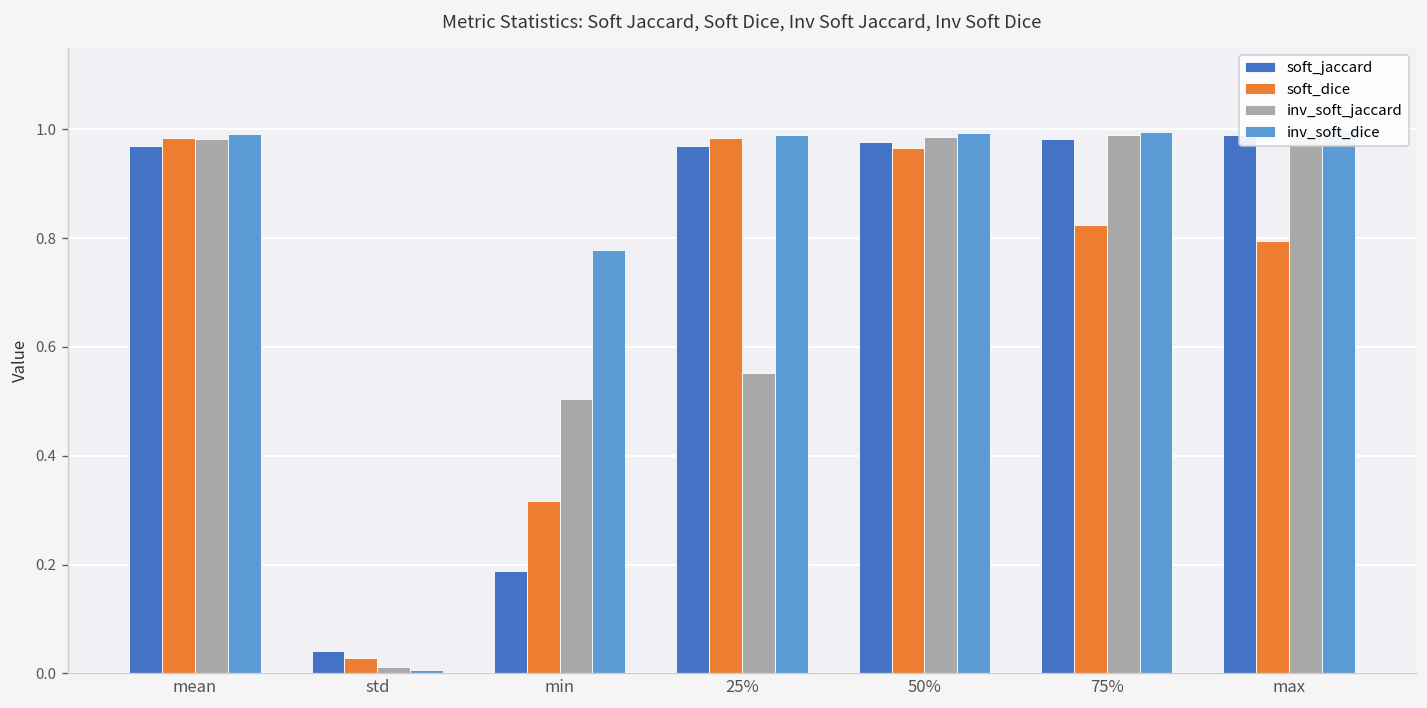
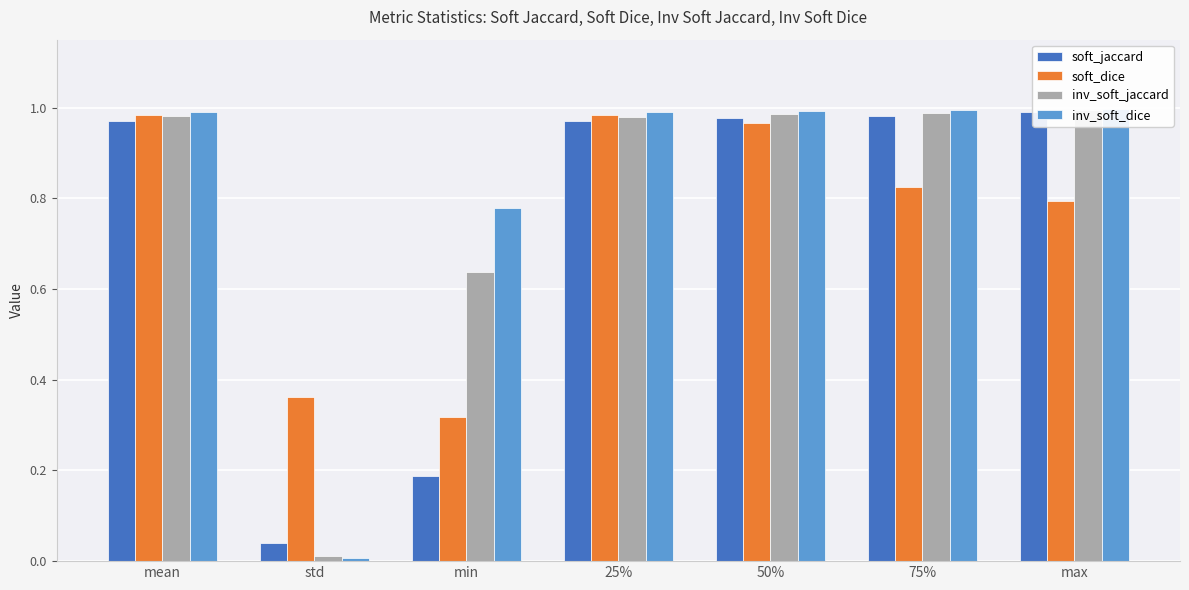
soft_dice, std: 0.03 -> 0.36
inv_soft_jaccard, min: 0.50 -> 0.64
inv_soft_jaccard, 25%: 0.55 -> 0.98
